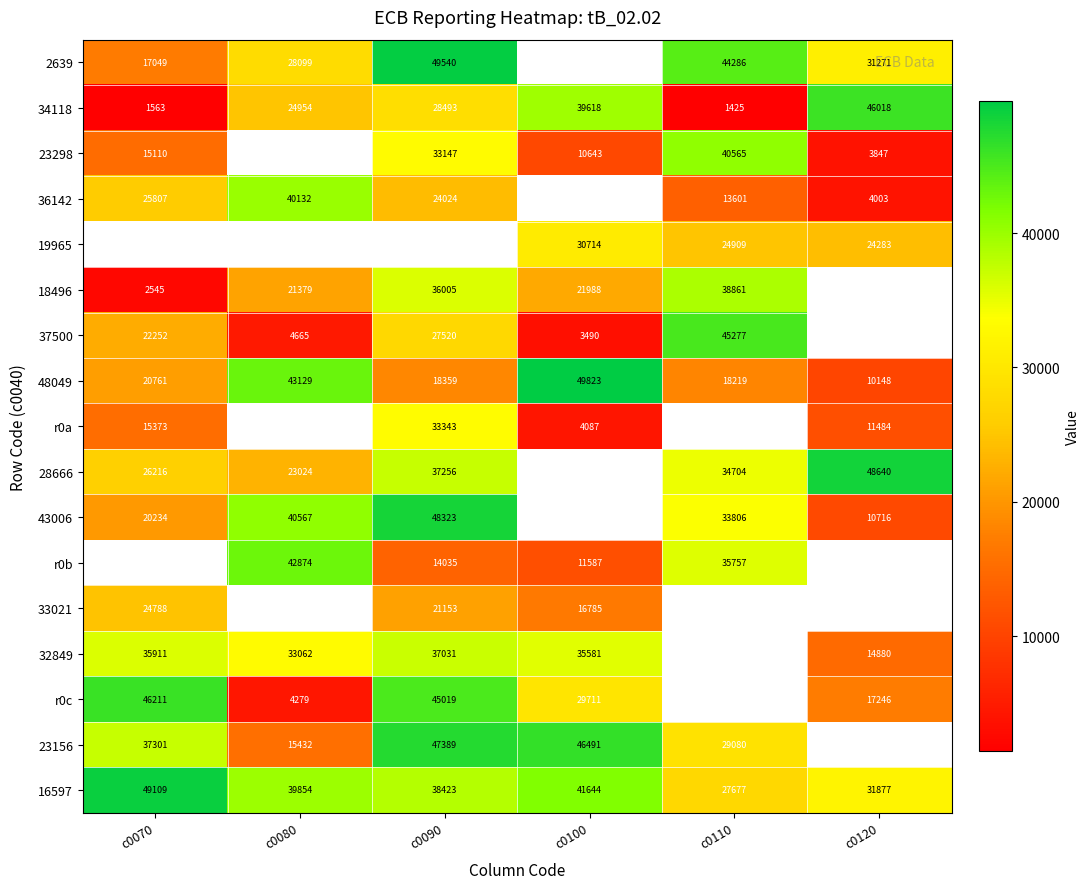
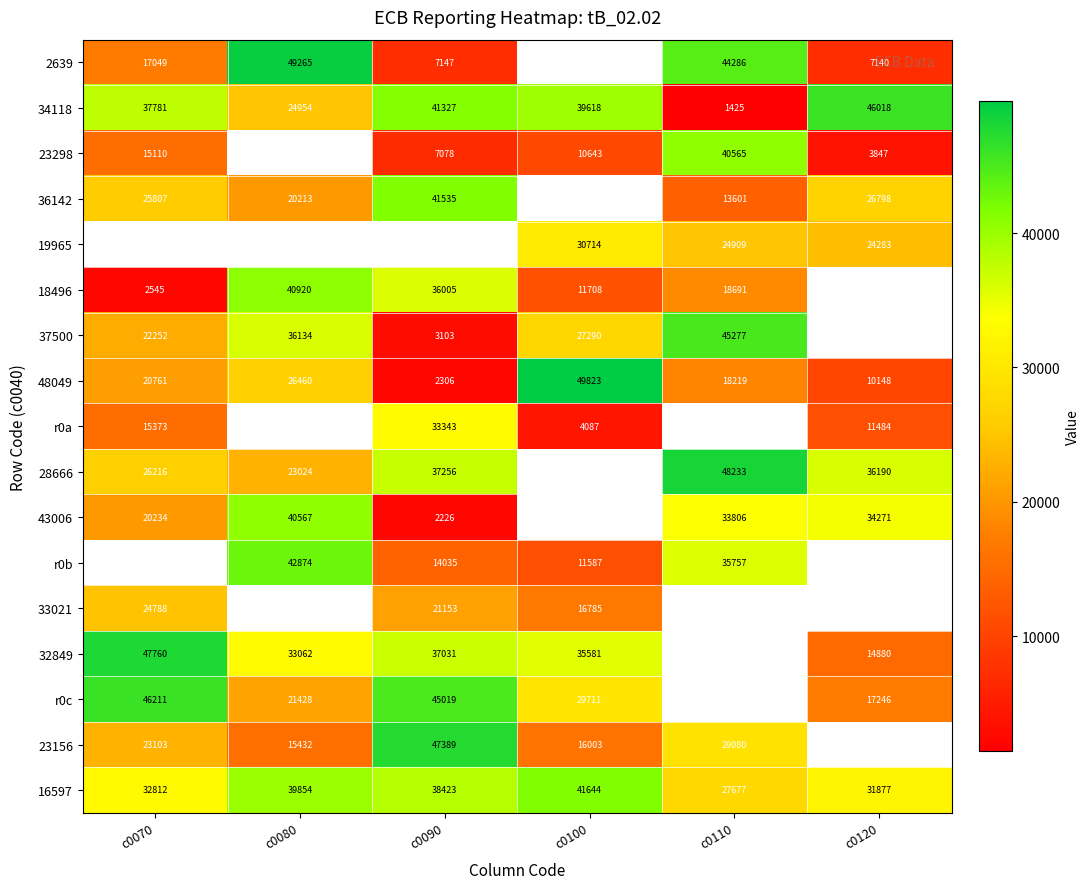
2639, c0080: 28099 -> 49265
2639, c0090: 49540 -> 7147
2639, c0120: 31271 -> 7140
34118, c0070: 1563 -> 37781
34118, c0090: 28493 -> 41327
23298, c0090: 33147 -> 7078
36142, c0080: 40132 -> 20213
36142, c0090: 24024 -> 41535
36142, c0120: 4003 -> 26798
18496, c0080: 21379 -> 40920
18496, c0100: 21988 -> 11708
18496, c0110: 38861 -> 18691
37500, c0080: 4665 -> 36134
37500, c0090: 27520 -> 3103
37500, c0100: 3490 -> 27290
48049, c0080: 43129 -> 26460
48049, c0090: 18359 -> 2306
28666, c0110: 34704 -> 48233
28666, c0120: 48640 -> 36190
43006, c0090: 48323 -> 2226
43006, c0120: 10716 -> 34271
32849, c0070: 35911 -> 47760
r0c, c0080: 4279 -> 21428
23156, c0070: 37301 -> 23103
23156, c0100: 46491 -> 16003
16597, c0070: 49109 -> 32812
